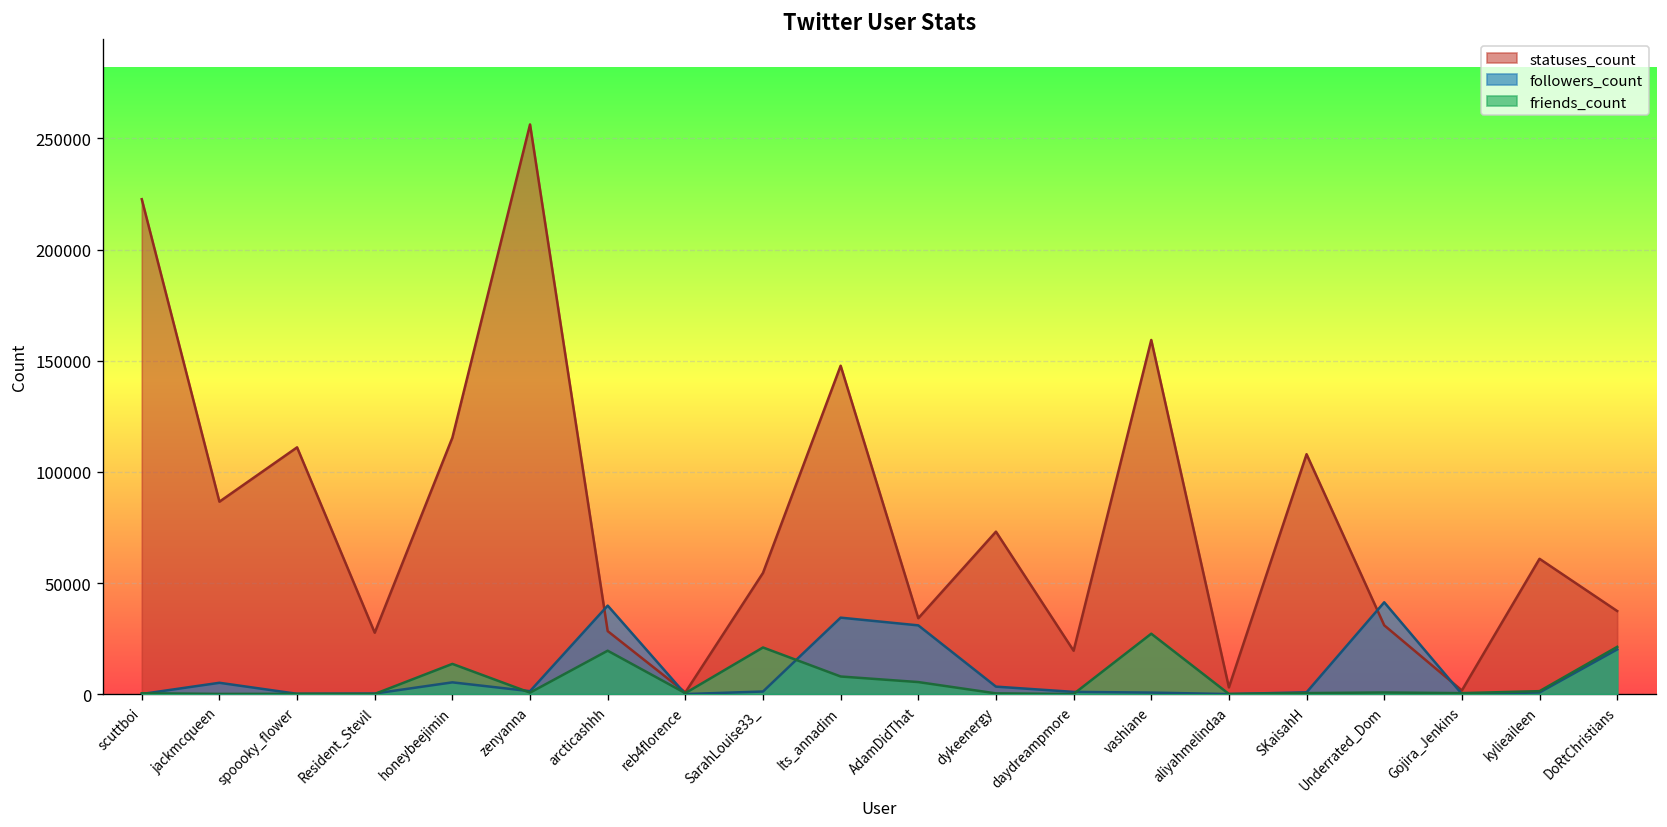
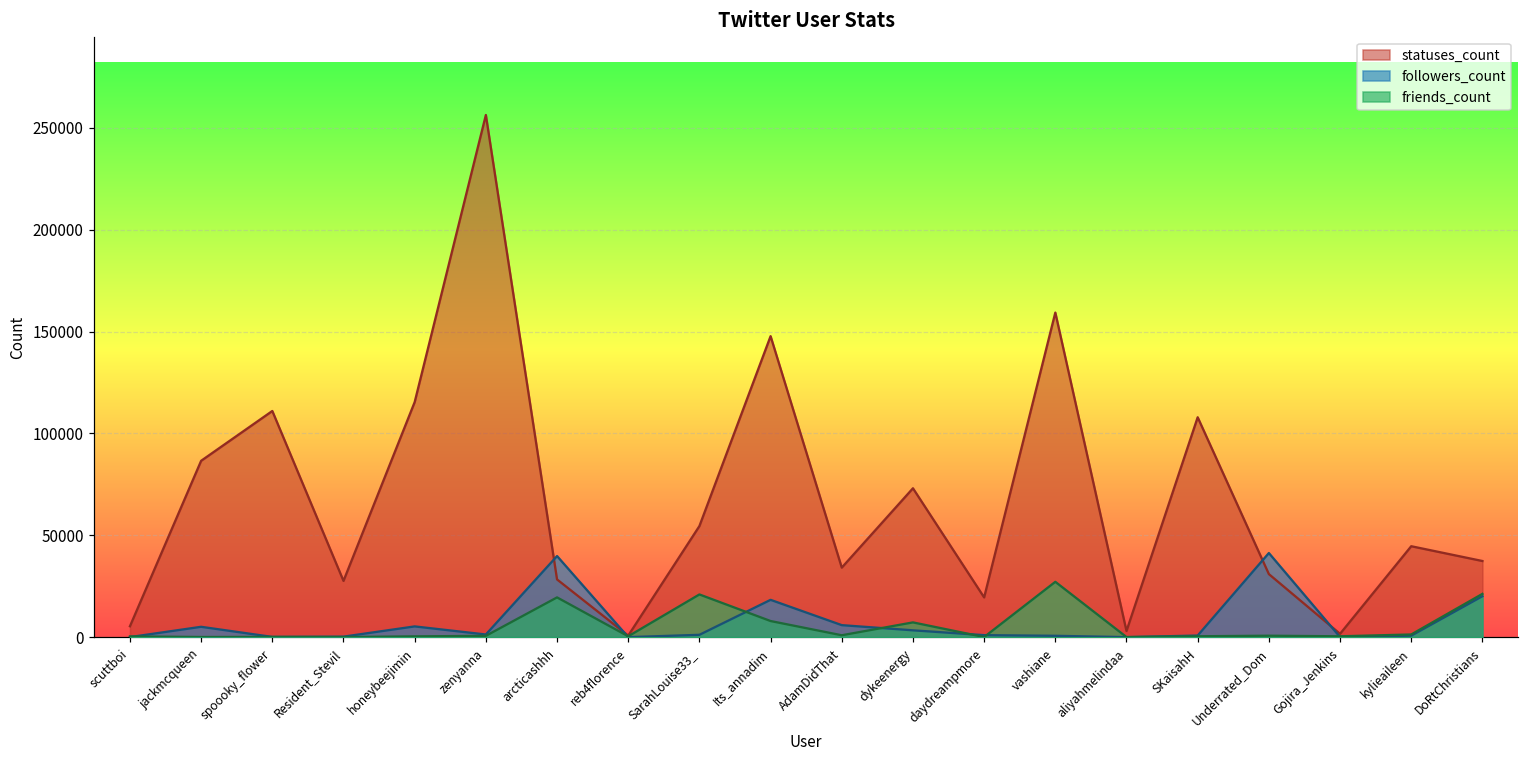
statuses_count, scuttboi: 223000 -> 5000
friends_count, honeybeejimin: 14000 -> 0
followers_count, Its_annadim: 34000 -> 18000
followers_count, AdamDidThat: 31000 -> 6000
friends_count, AdamDidThat: 5000 -> 1000
friends_count, dykeenergy: 0 -> 7000
statuses_count, kylieaileen: 61000 -> 45000
